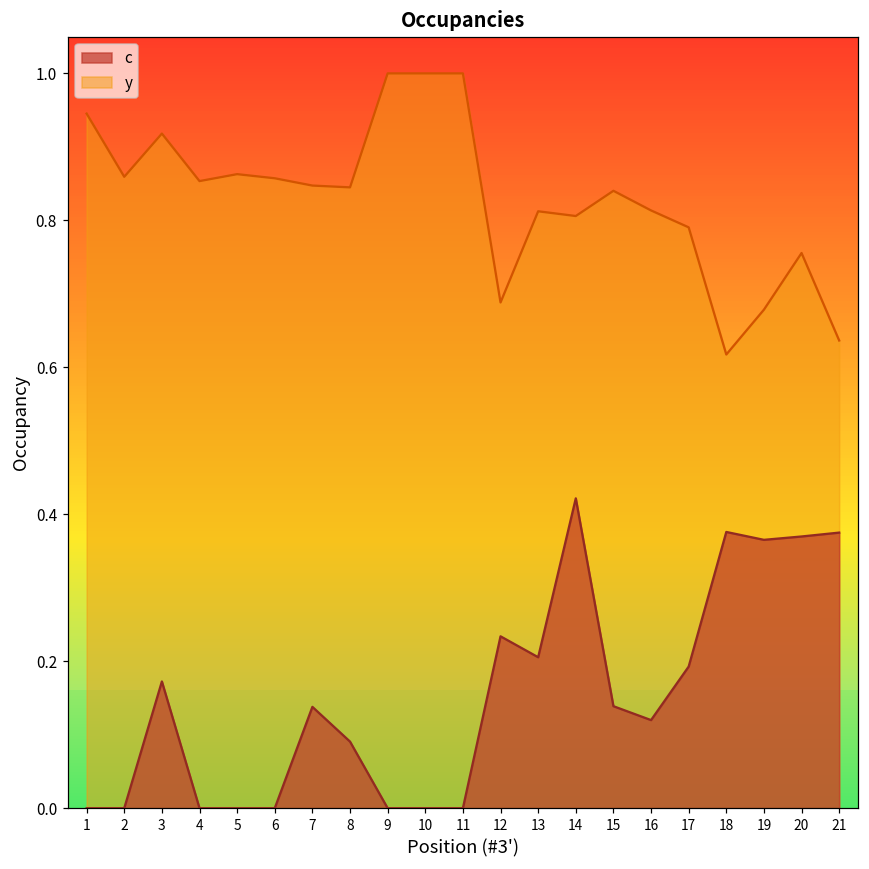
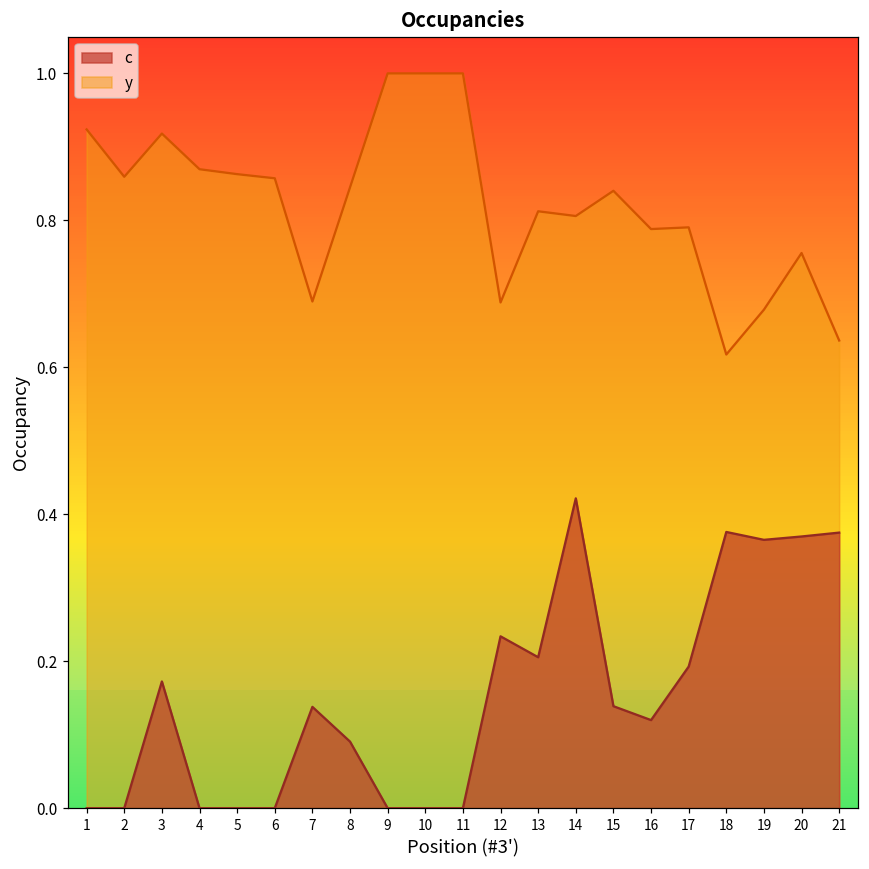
y, 1: 0.95 -> 0.92
y, 4: 0.85 -> 0.87
y, 7: 0.85 -> 0.69
y, 16: 0.81 -> 0.79
